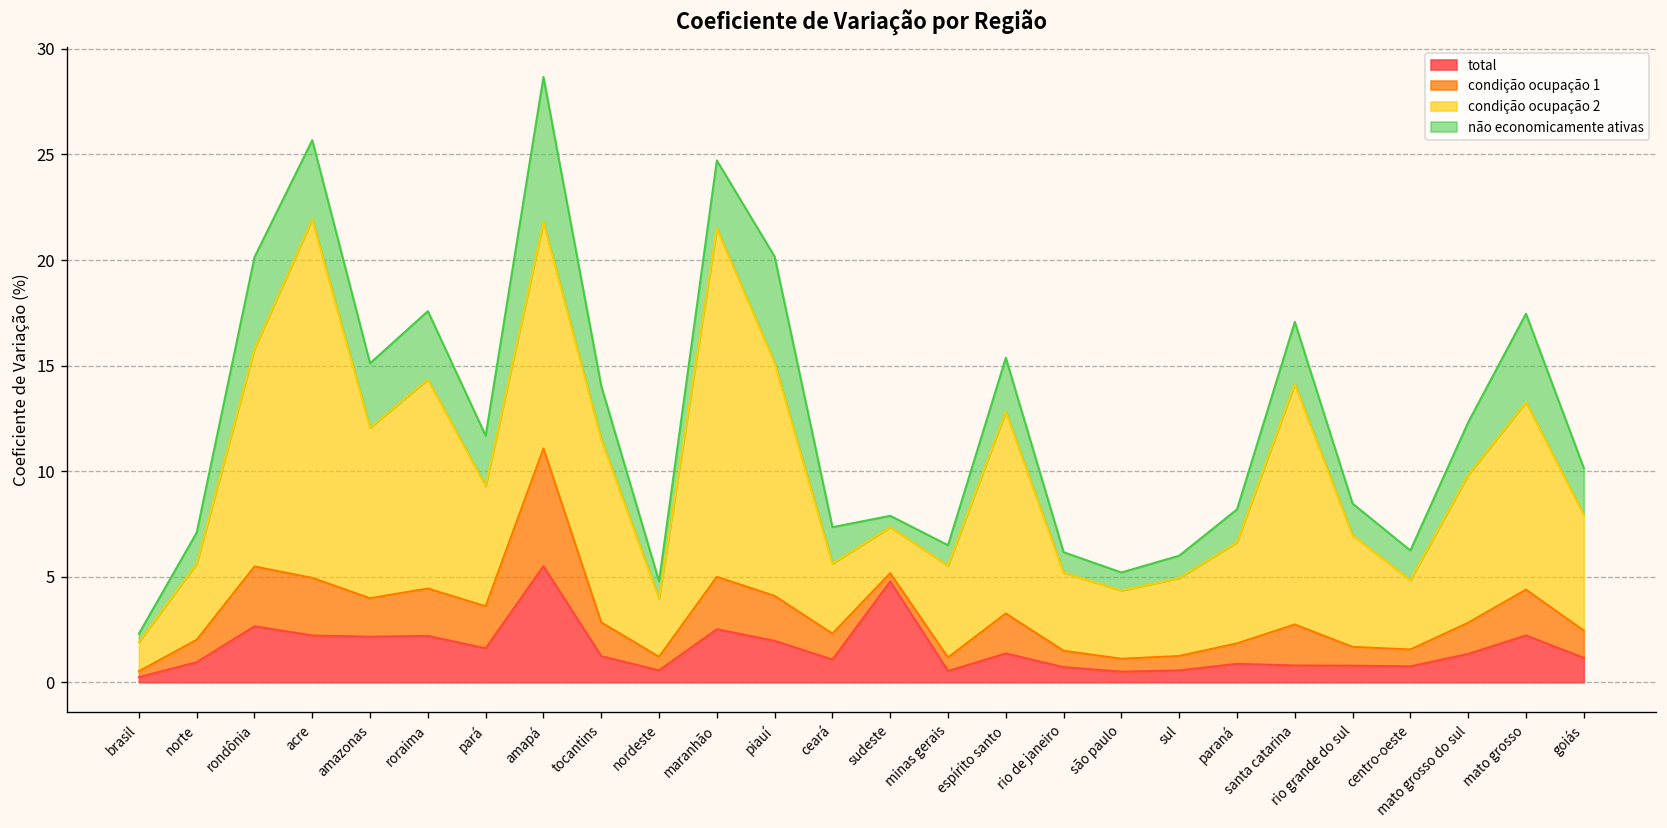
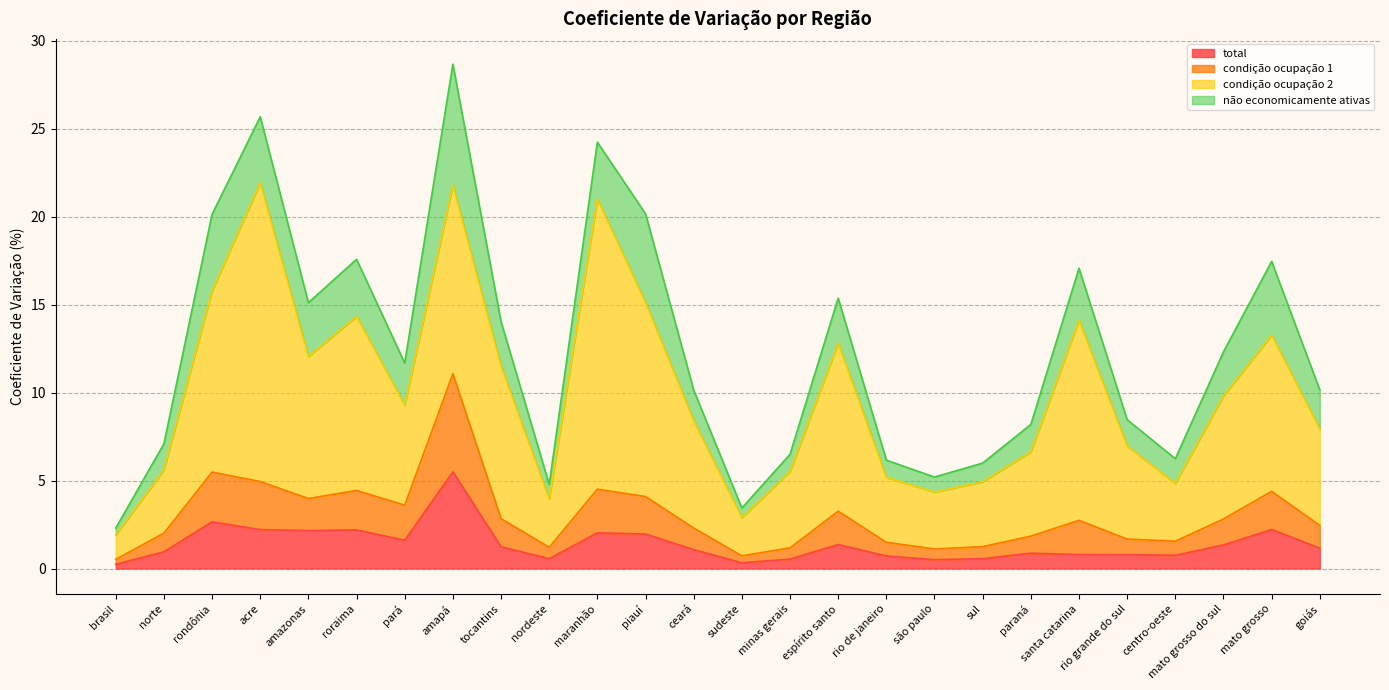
total, maranhão: 2.5 -> 2.0
condição ocupação 2, ceará: 3.3 -> 6.1
total, sudeste: 4.8 -> 0.3
